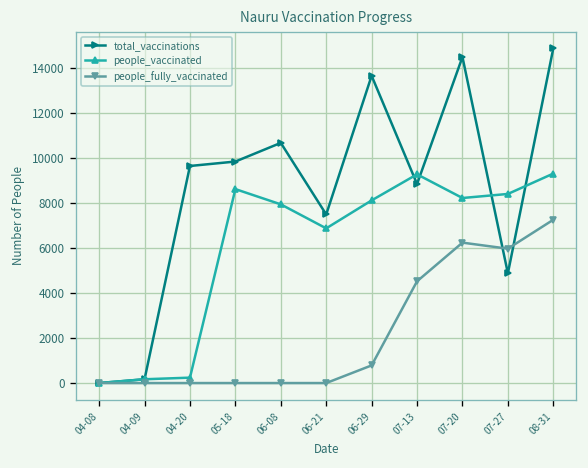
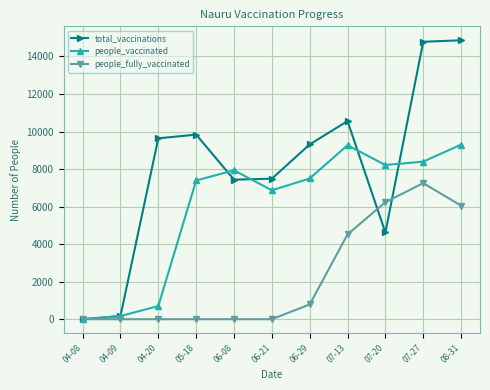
people_vaccinated, 04-20: 200 -> 700
people_vaccinated, 05-18: 8600 -> 7400
total_vaccinations, 06-08: 10700 -> 7400
total_vaccinations, 06-29: 13600 -> 9300
people_vaccinated, 06-29: 8100 -> 7500
total_vaccinations, 07-13: 8800 -> 10600
total_vaccinations, 07-20: 14500 -> 4600
total_vaccinations, 07-27: 4900 -> 14800
people_fully_vaccinated, 07-27: 6000 -> 7300
people_fully_vaccinated, 08-31: 7300 -> 6100
